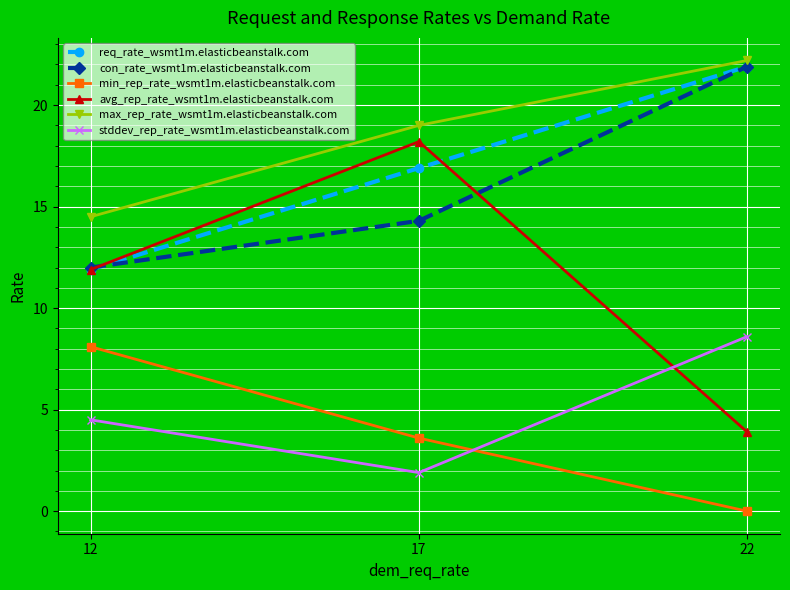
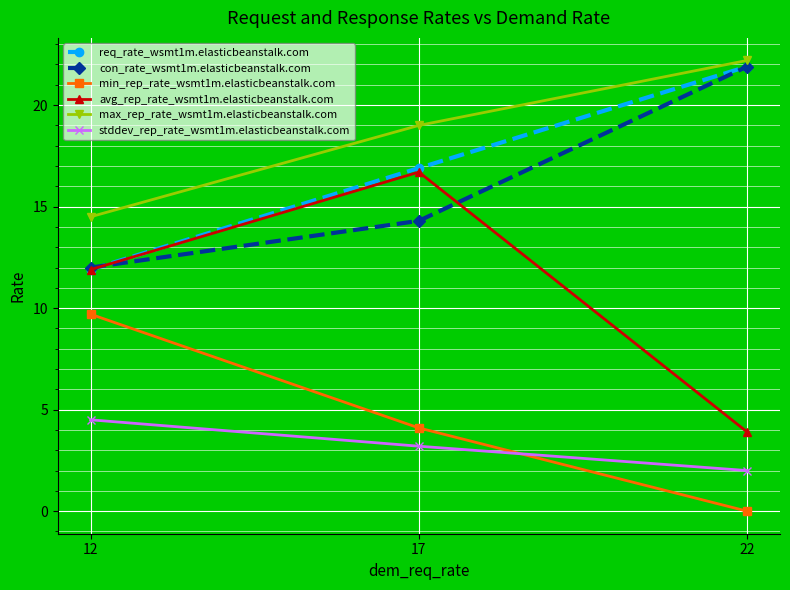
min_rep_rate_wsmt1m.elasticbeanstalk.com, 12: 8.1 -> 9.7
min_rep_rate_wsmt1m.elasticbeanstalk.com, 17: 3.6 -> 4.1
avg_rep_rate_wsmt1m.elasticbeanstalk.com, 17: 18.2 -> 16.7
stddev_rep_rate_wsmt1m.elasticbeanstalk.com, 17: 1.9 -> 3.2
stddev_rep_rate_wsmt1m.elasticbeanstalk.com, 22: 8.6 -> 2.0
